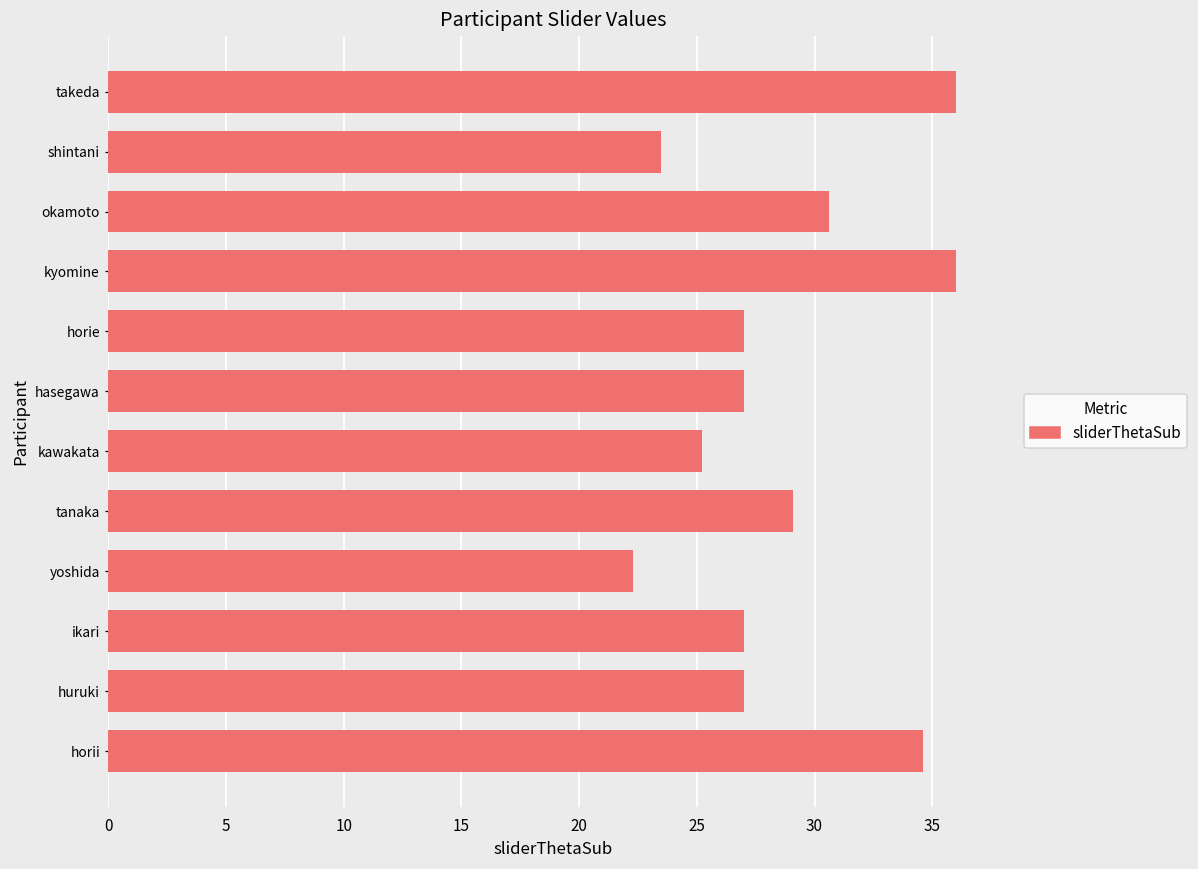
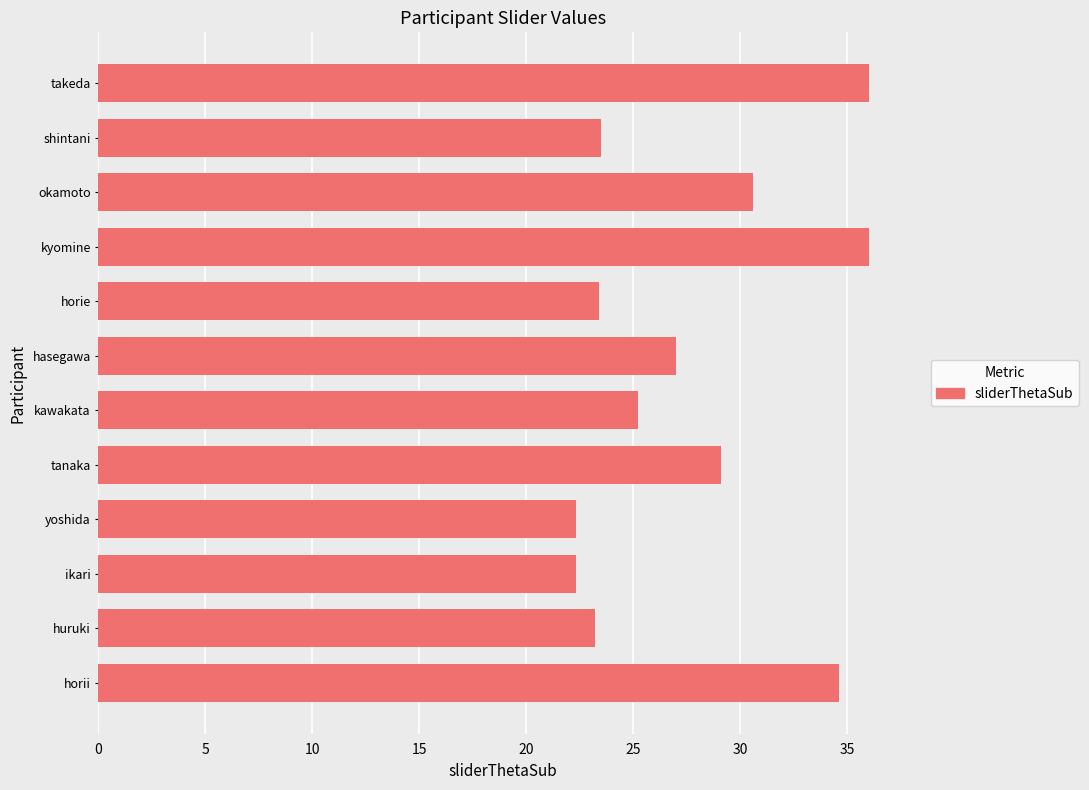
horie: 27.0 -> 23.4
ikari: 27.0 -> 22.3
huruki: 27.0 -> 23.2
